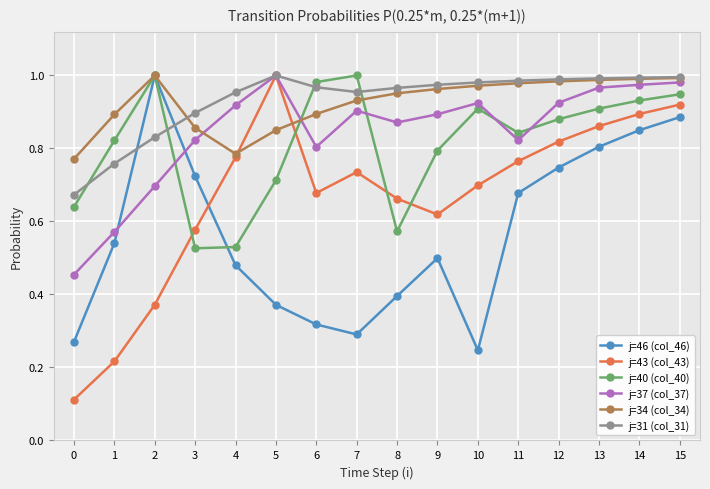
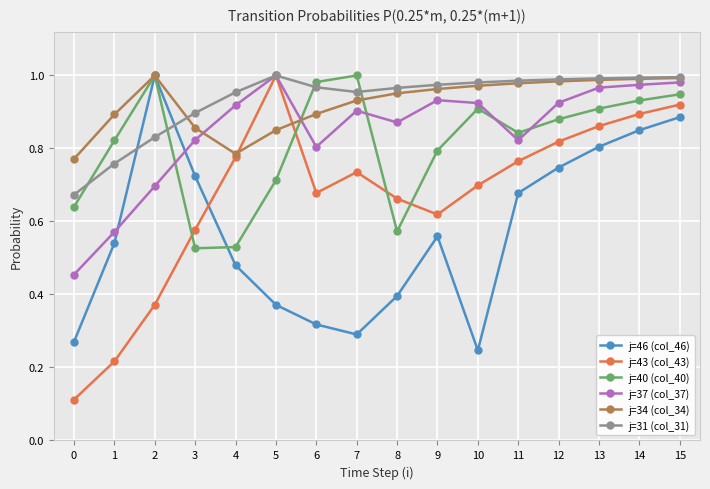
j=46 (col_46), 9: 0.50 -> 0.56
j=37 (col_37), 9: 0.89 -> 0.93
